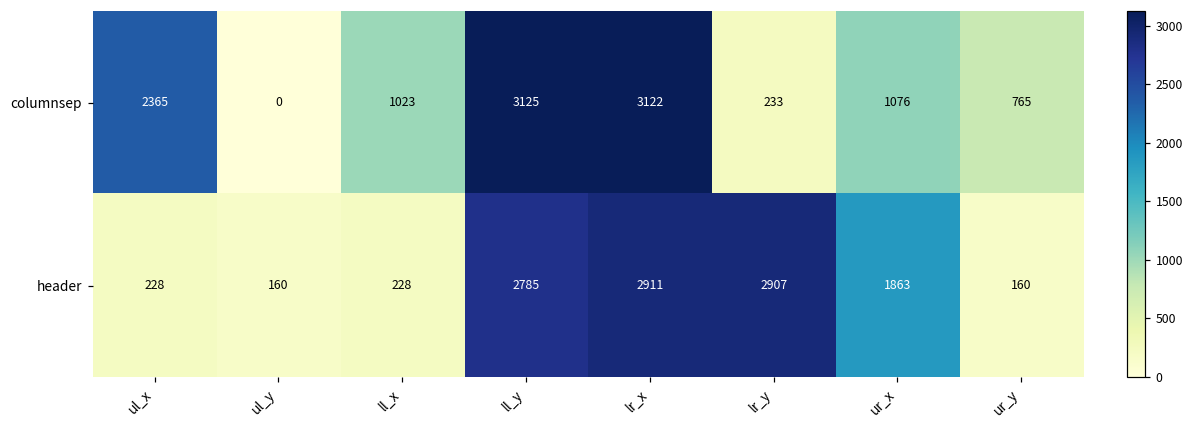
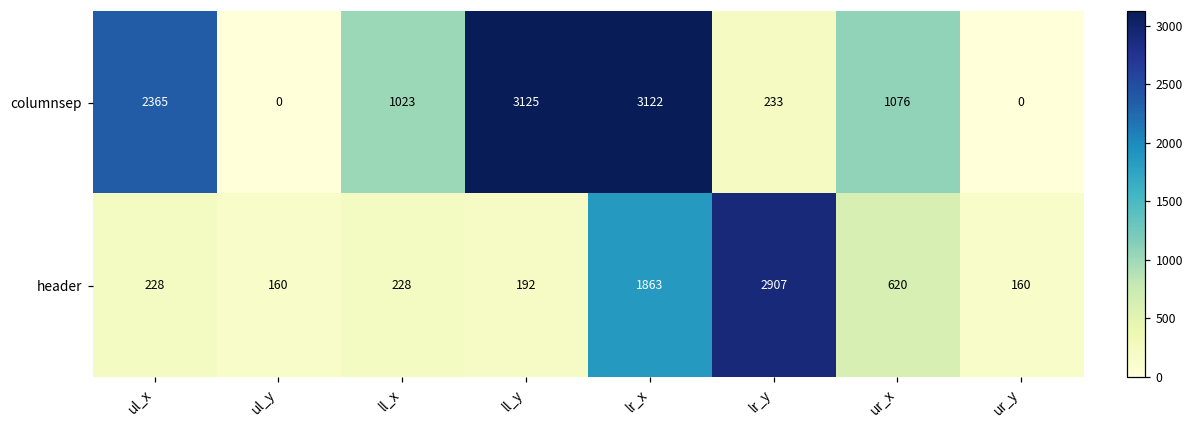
columnsep, ur_y: 765 -> 0
header, ll_y: 2785 -> 192
header, lr_x: 2911 -> 1863
header, ur_x: 1863 -> 620
